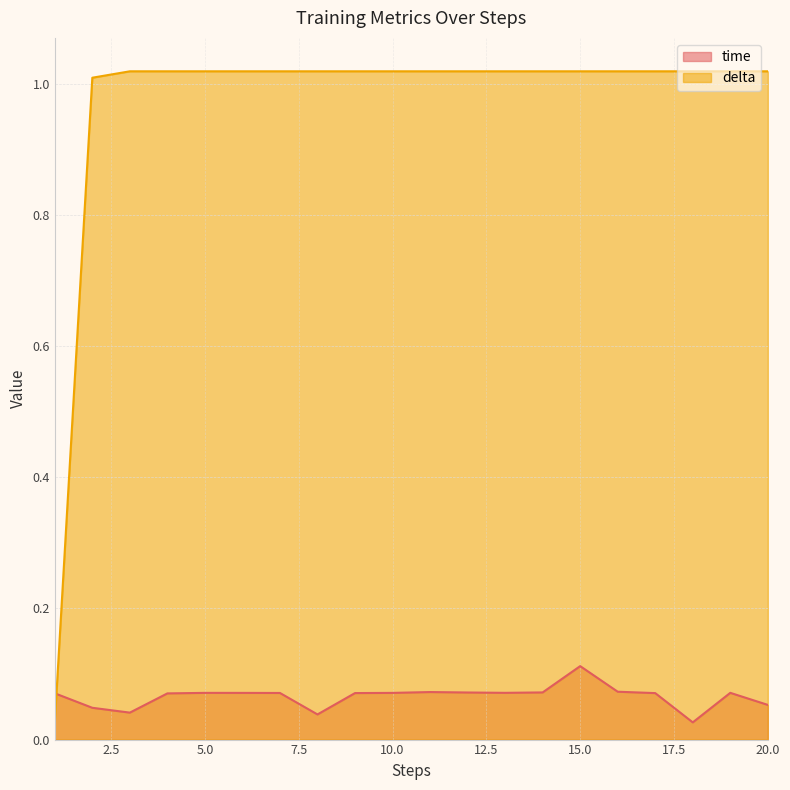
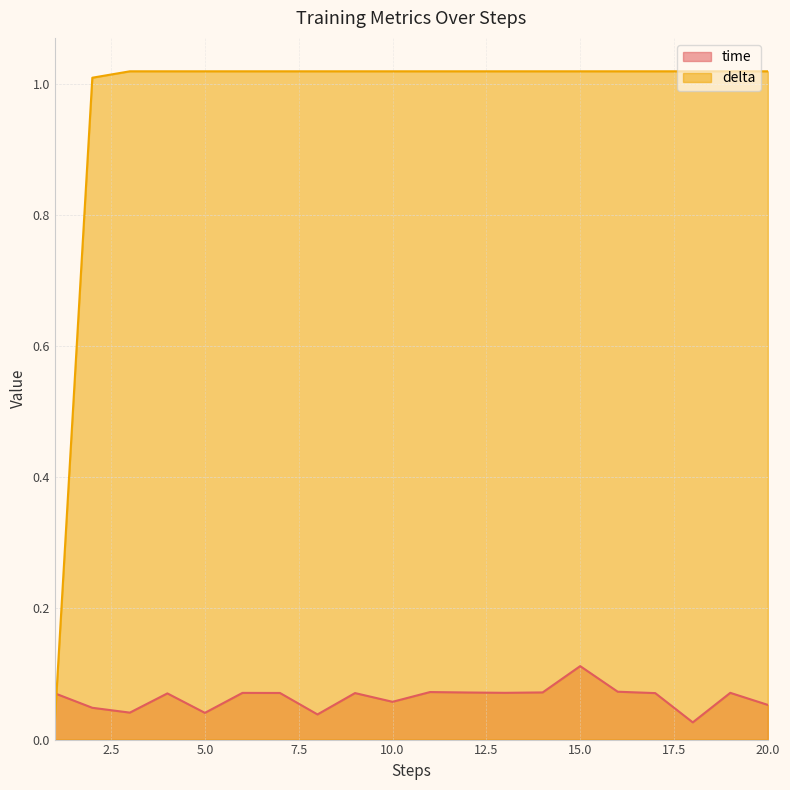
time, 5.0: 0.07 -> 0.04
time, 10.0: 0.07 -> 0.06
